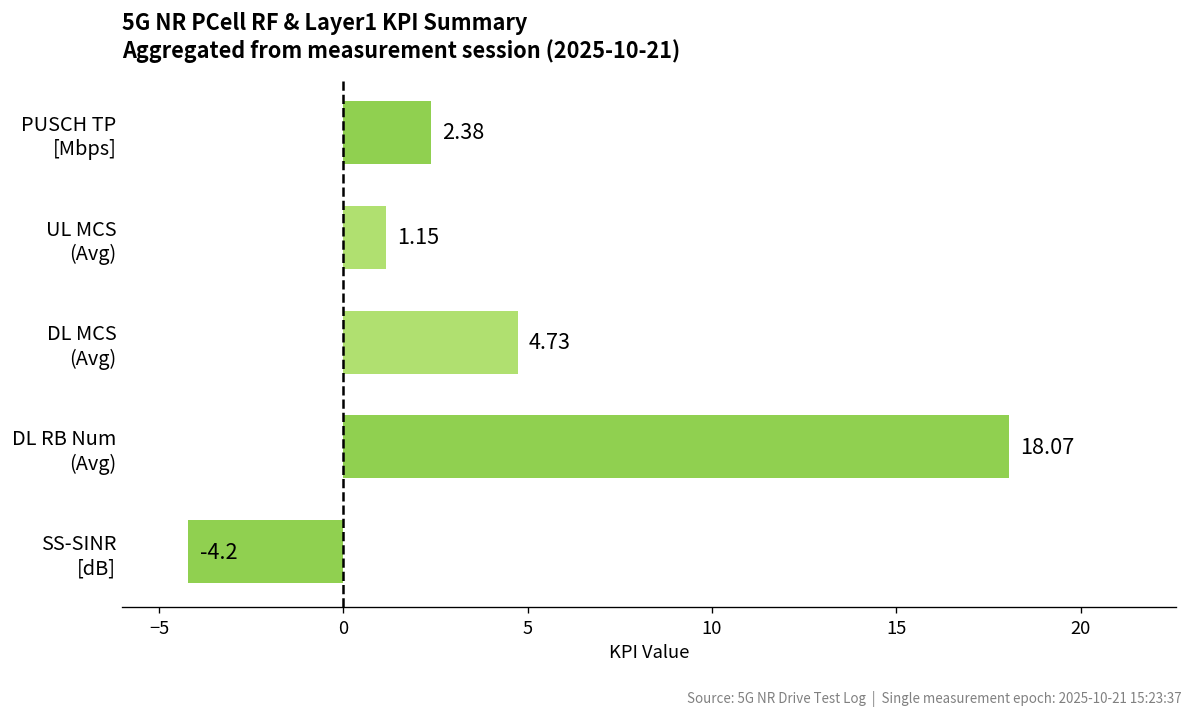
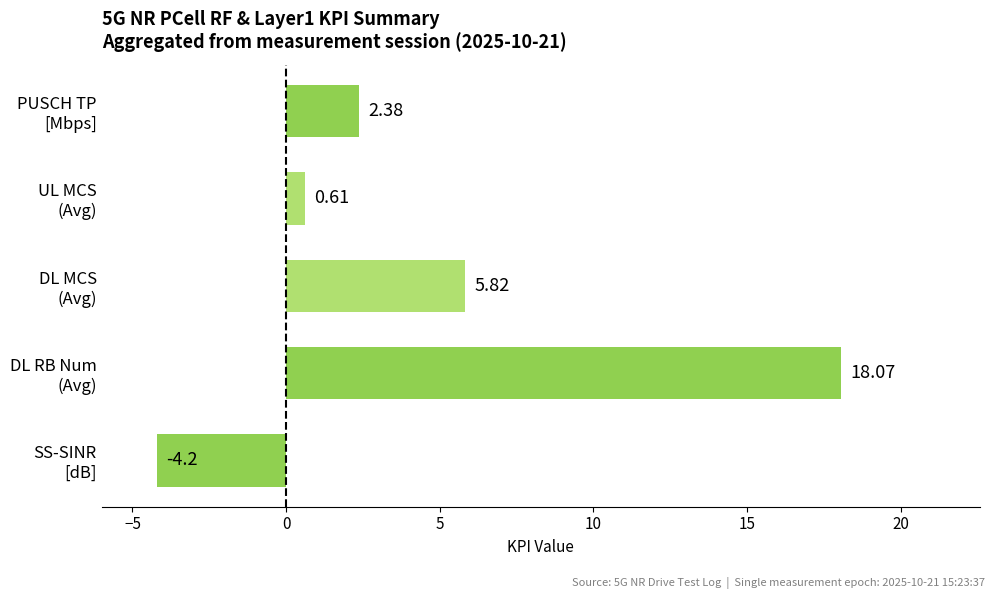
UL MCS (Avg): 1.15 -> 0.61
DL MCS (Avg): 4.73 -> 5.82
